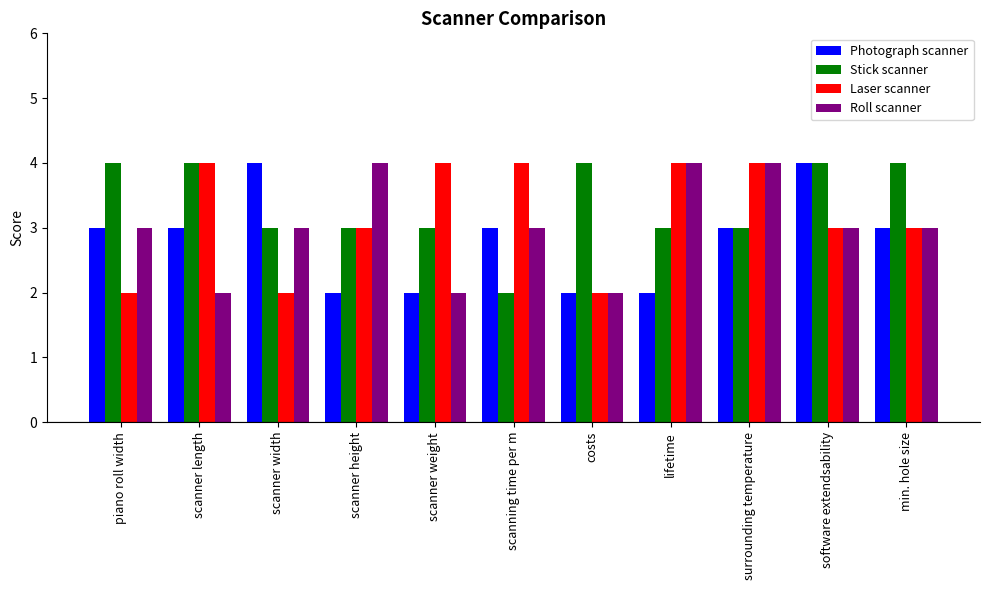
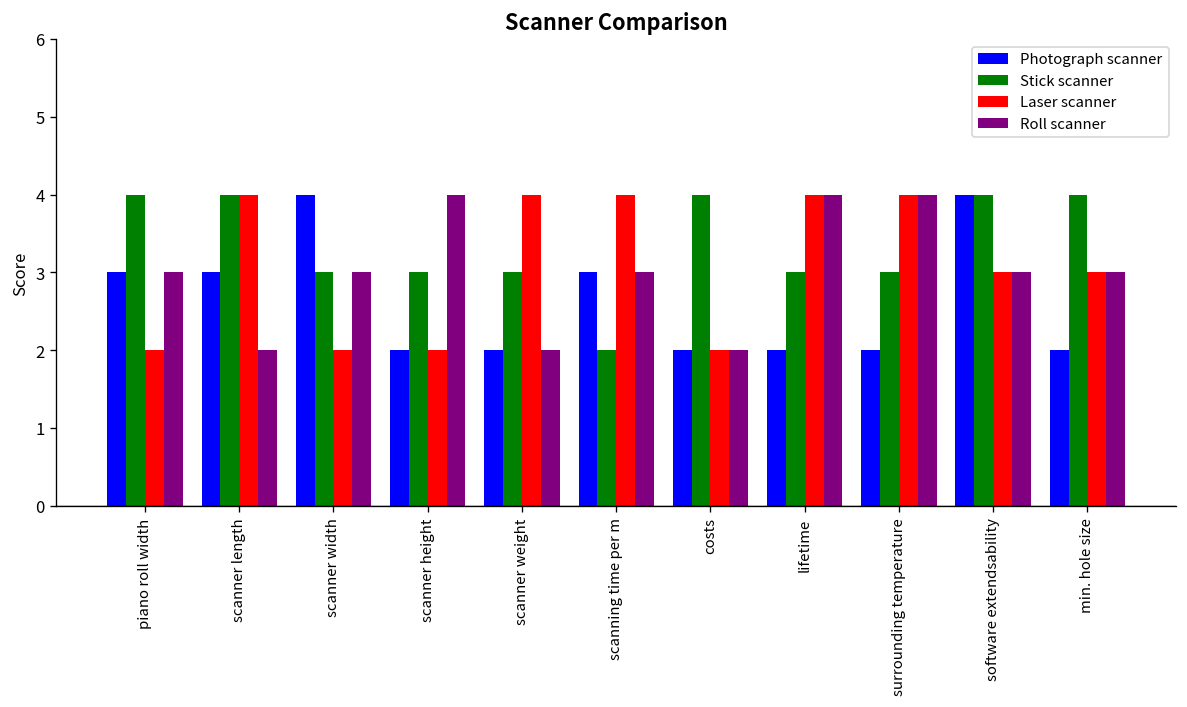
Laser scanner, scanner height: 3 -> 2
Photograph scanner, surrounding temperature: 3 -> 2
Photograph scanner, min. hole size: 3 -> 2
